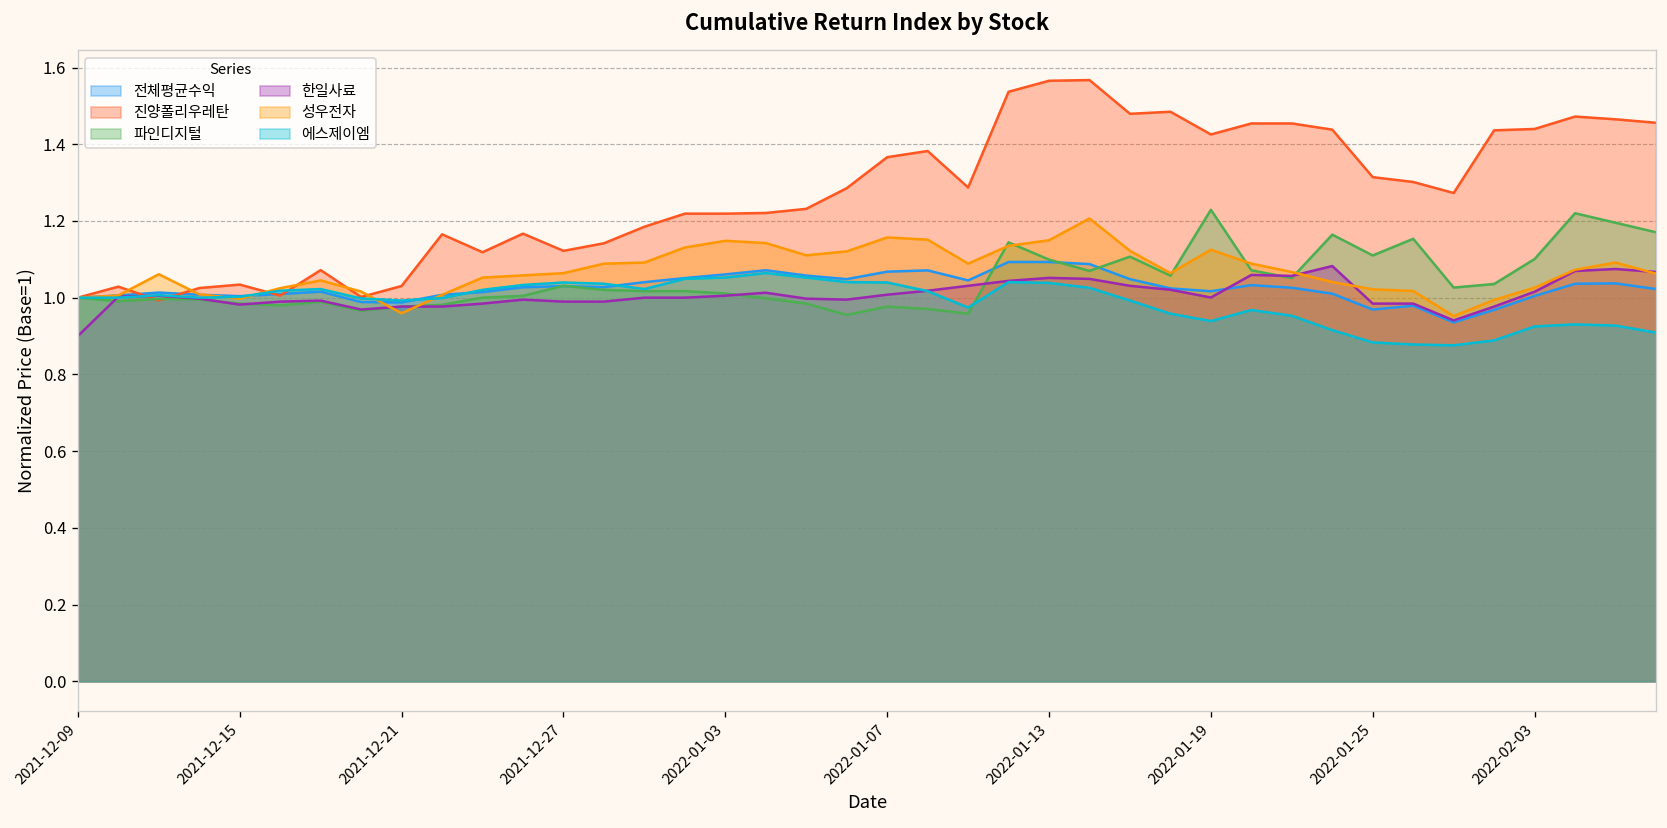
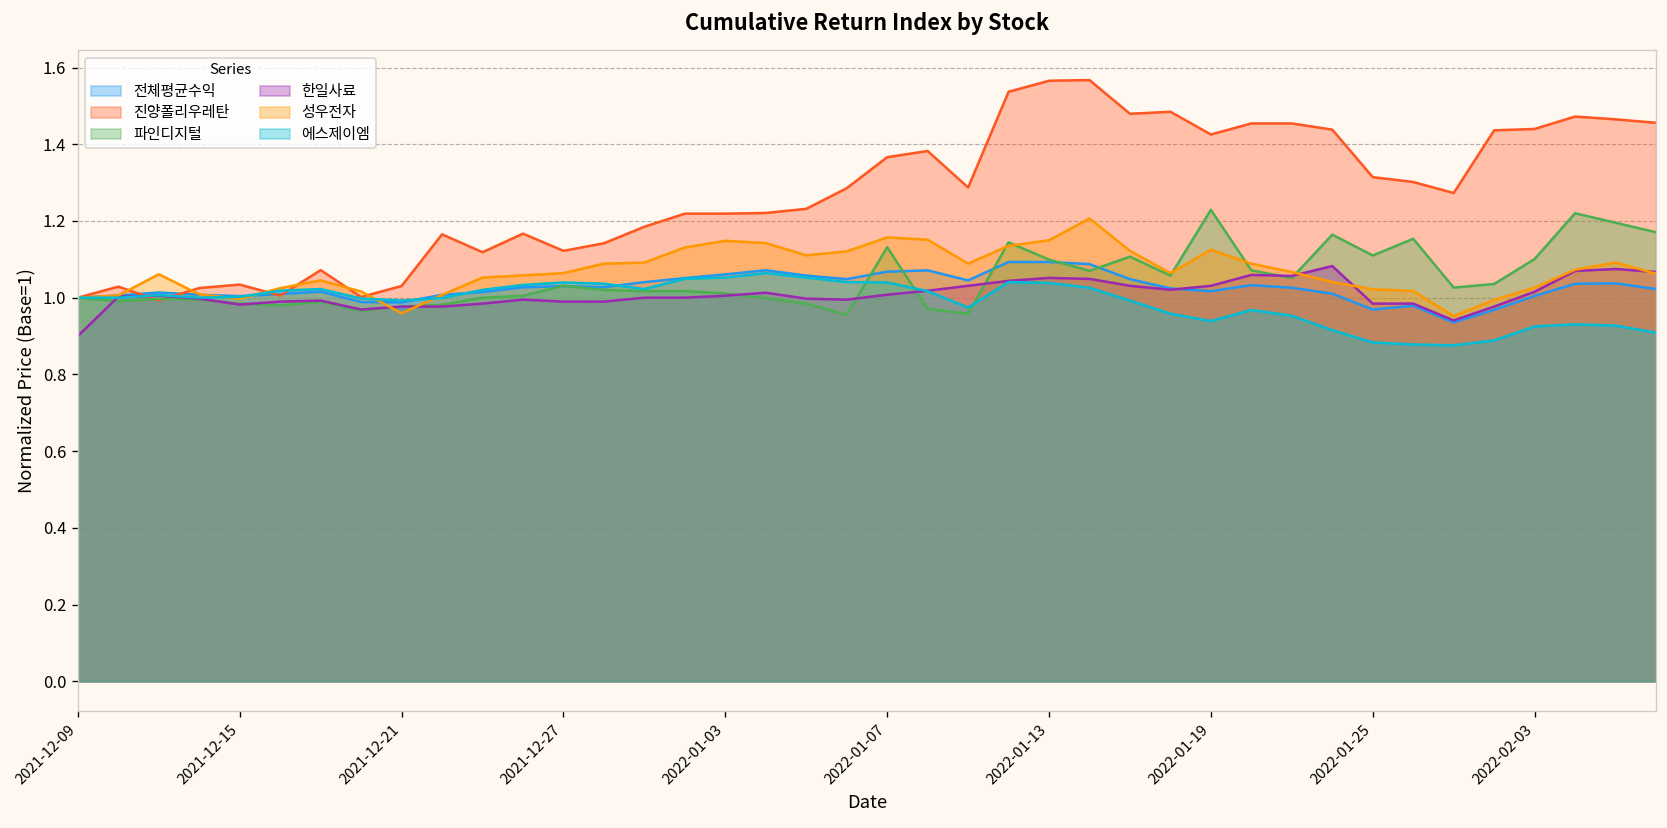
파인디지털, 2022-01-07: 0.98 -> 1.13
한일사료, 2022-01-19: 1.00 -> 1.03
